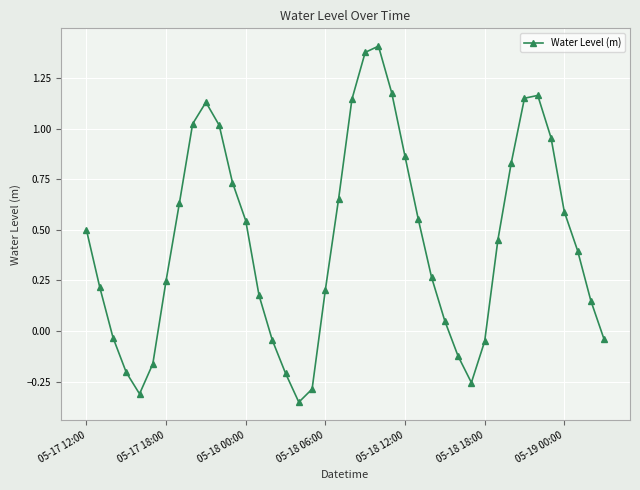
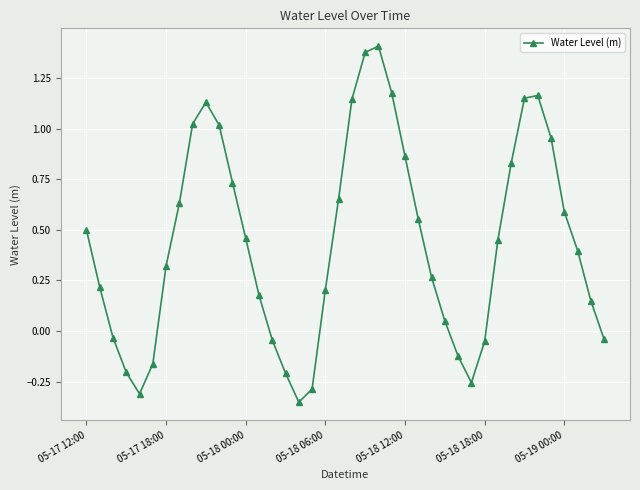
05-17 18:00: 0.25 -> 0.32
05-18 00:00: 0.55 -> 0.46
